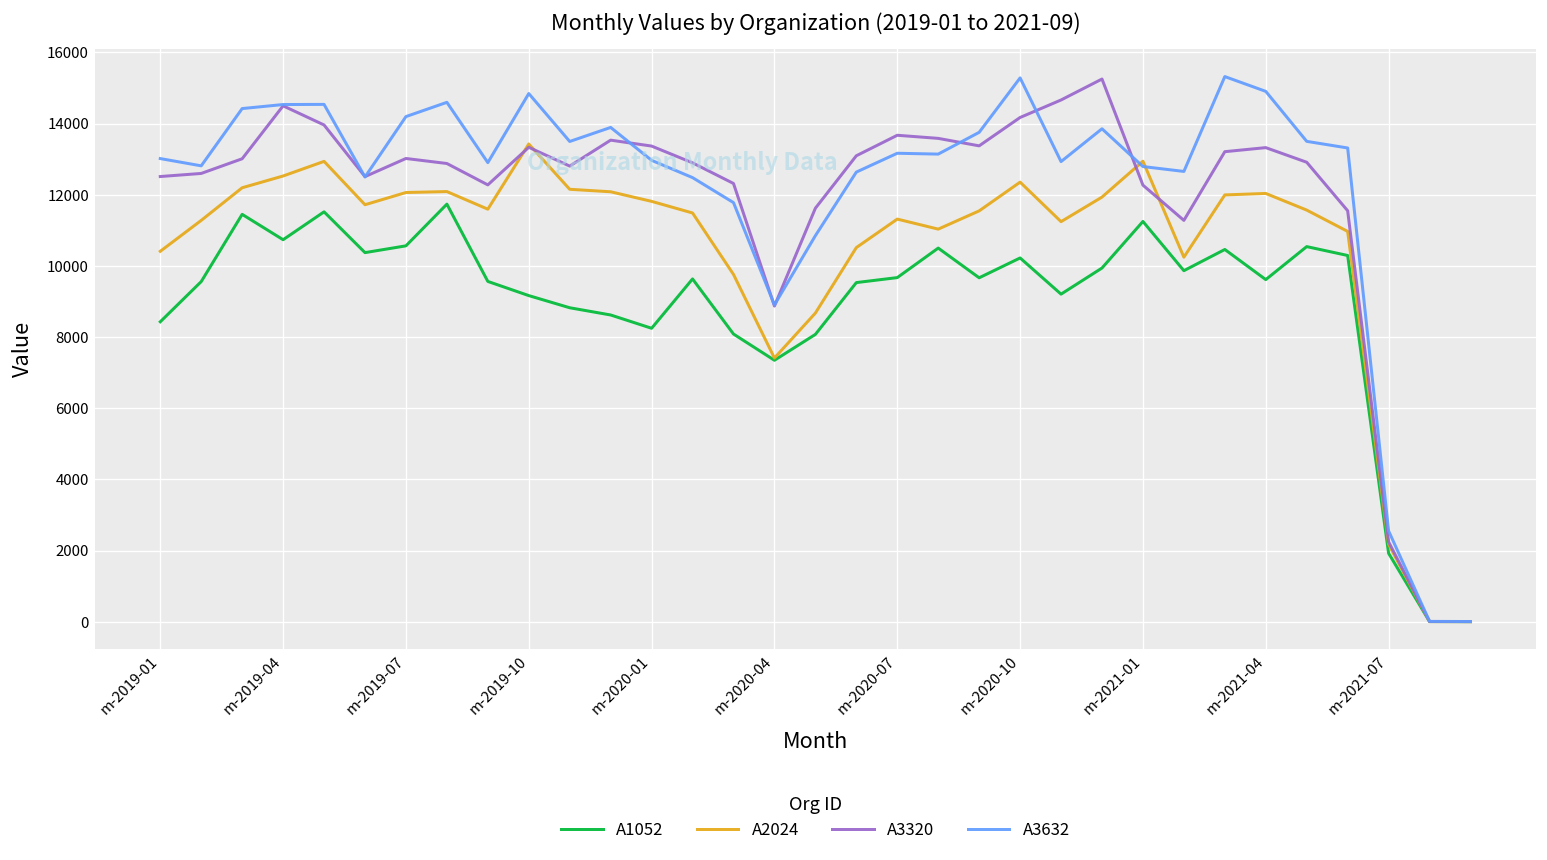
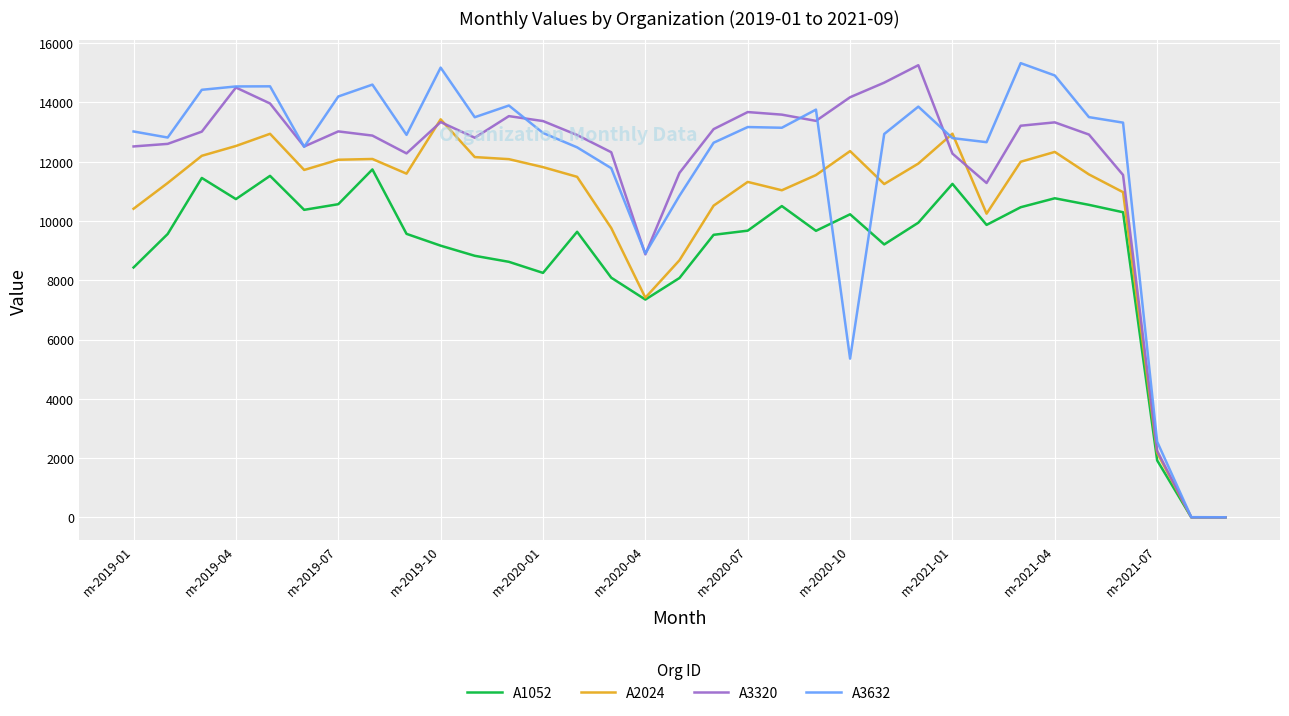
A3632, m-2019-10: 14800 -> 15200
A3632, m-2020-10: 15300 -> 5400
A1052, m-2021-04: 9600 -> 10800
A2024, m-2021-04: 12000 -> 12300
